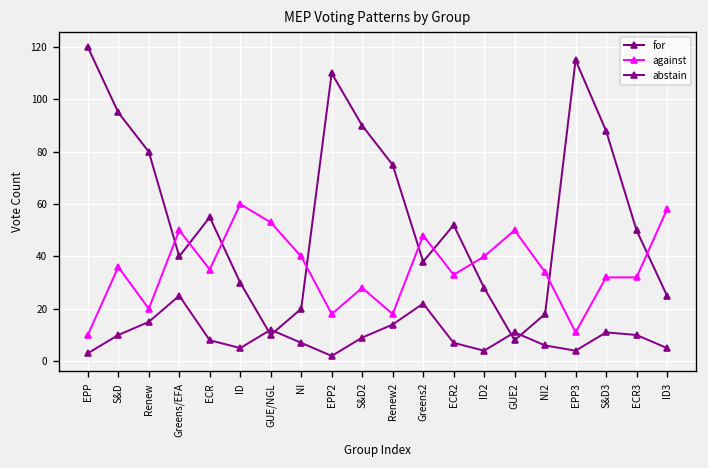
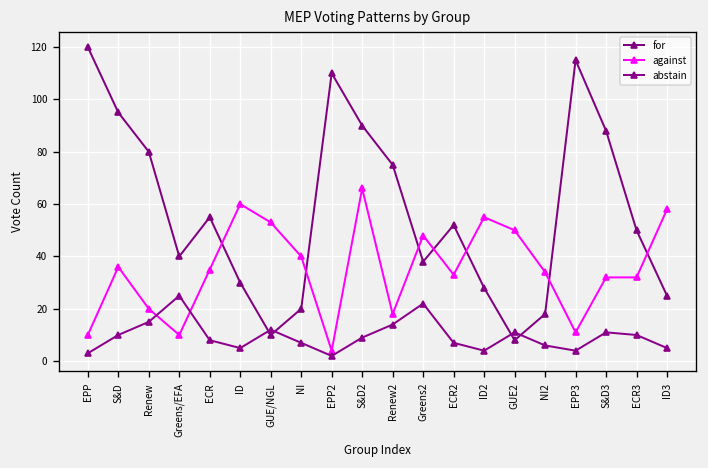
against, Greens/EFA: 50 -> 10
against, EPP2: 18 -> 4
against, S&D2: 28 -> 66
against, ID2: 40 -> 55
